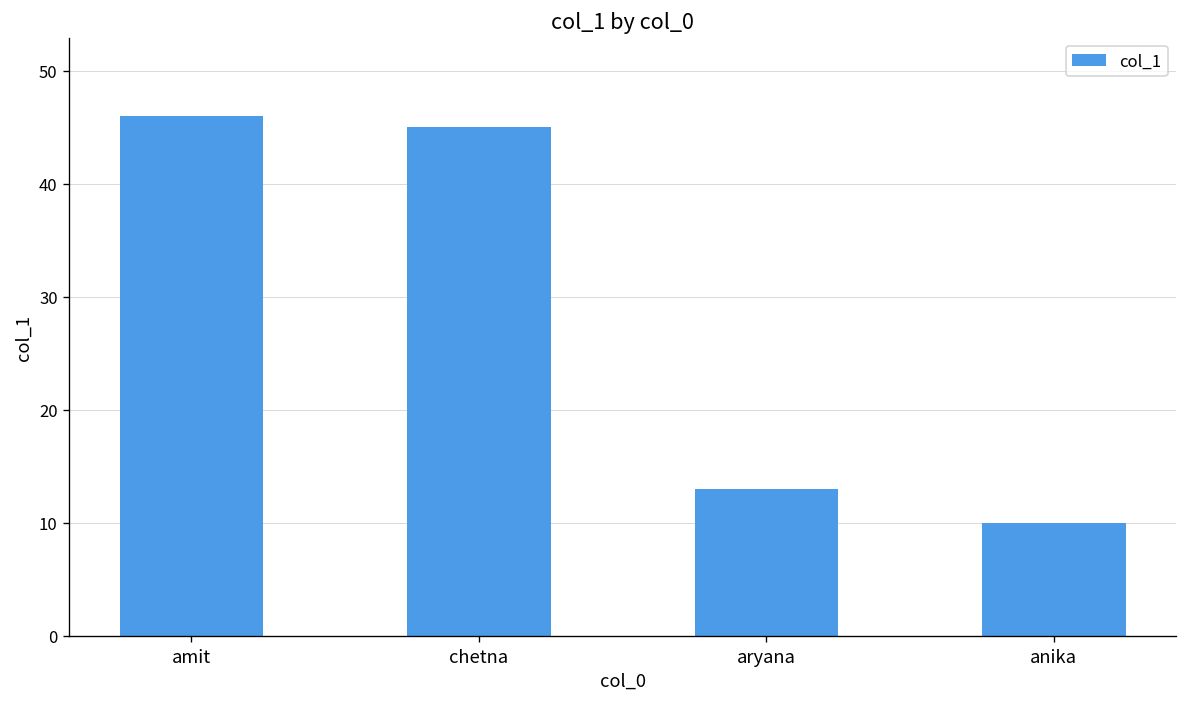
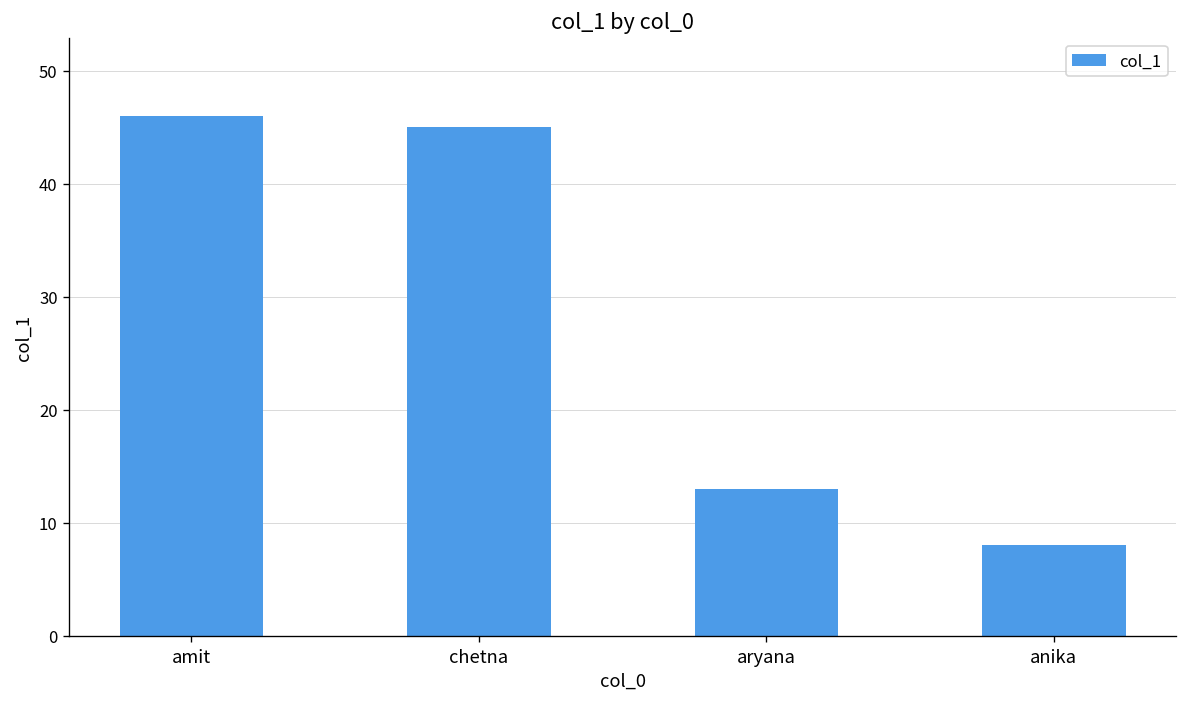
anika: 10 -> 8
